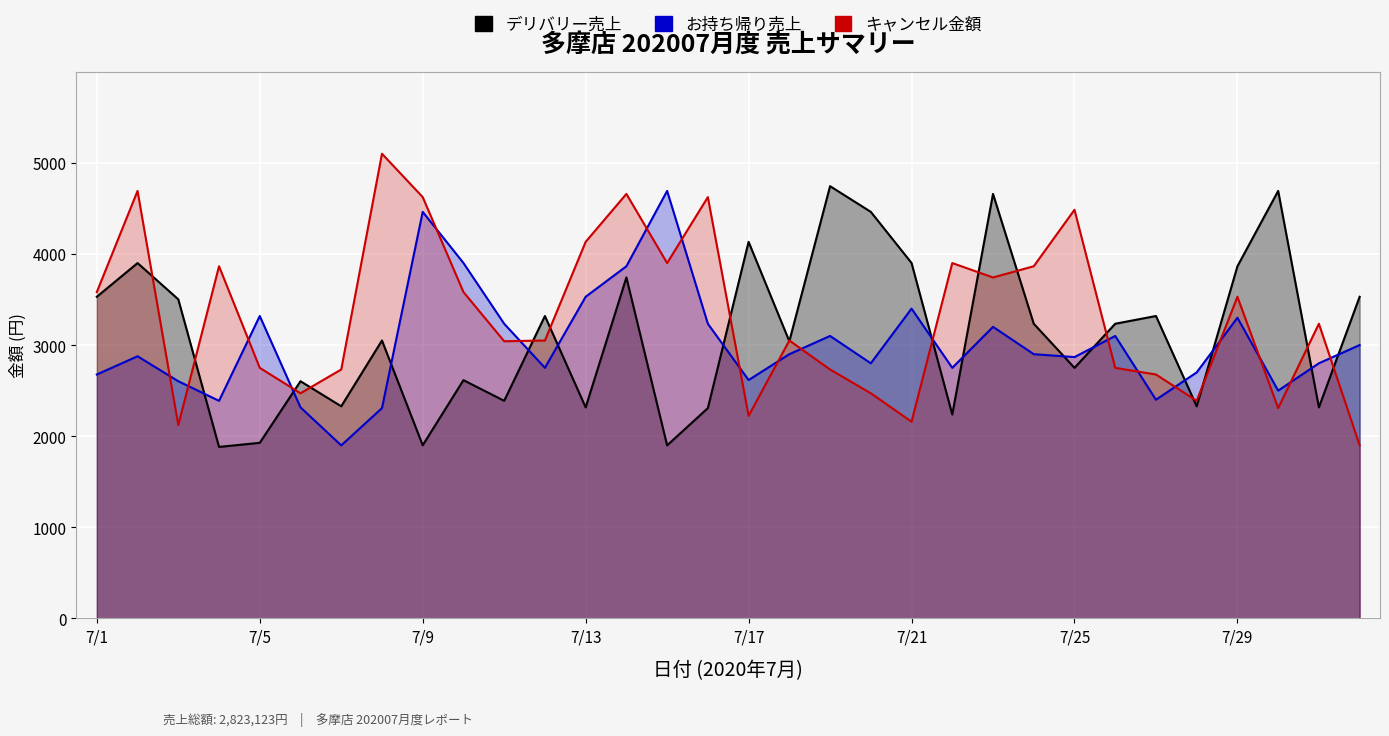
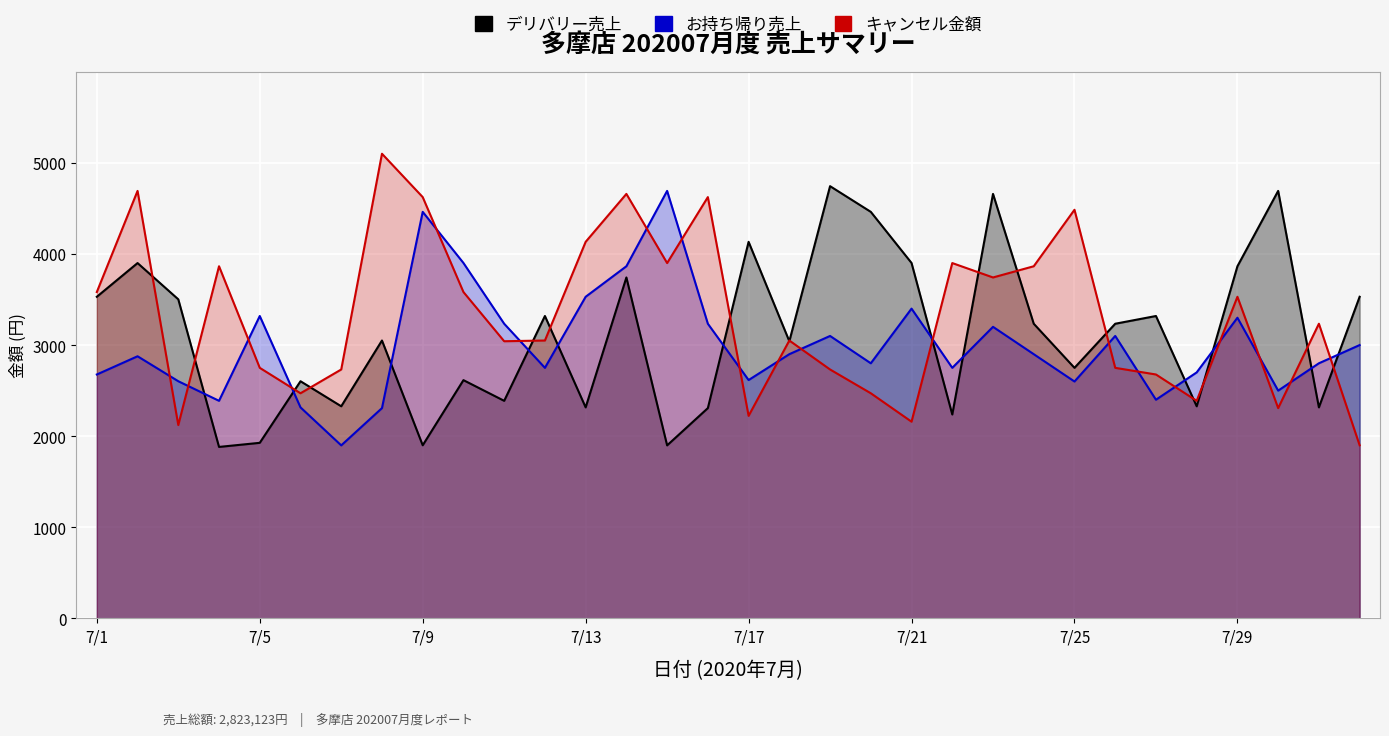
お持ち帰り売上, 7/25: 2900 -> 2600
